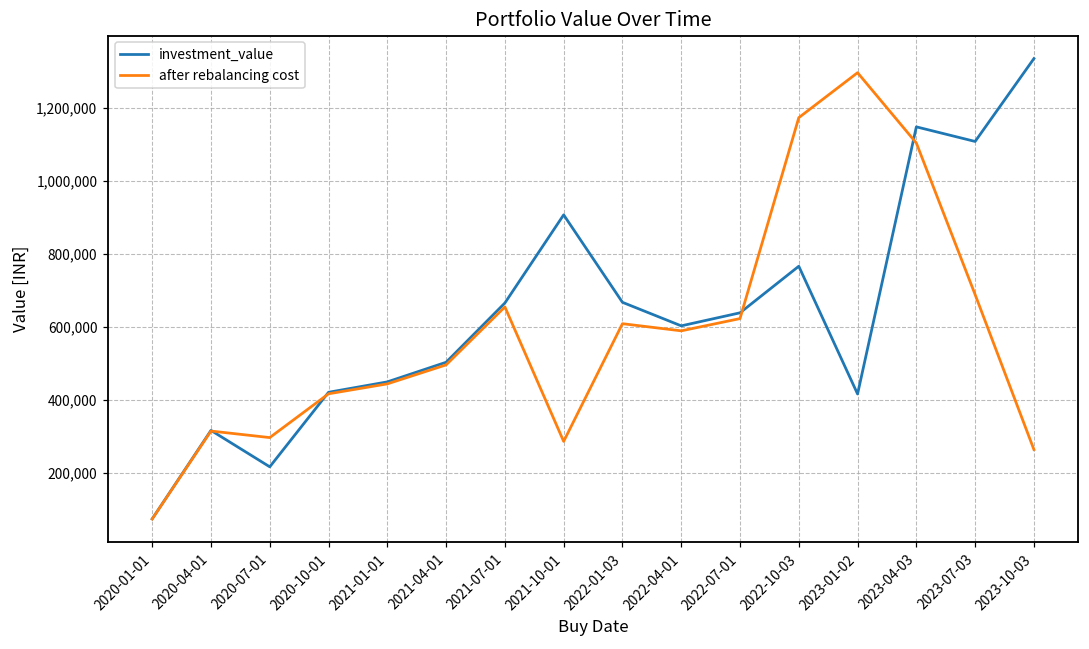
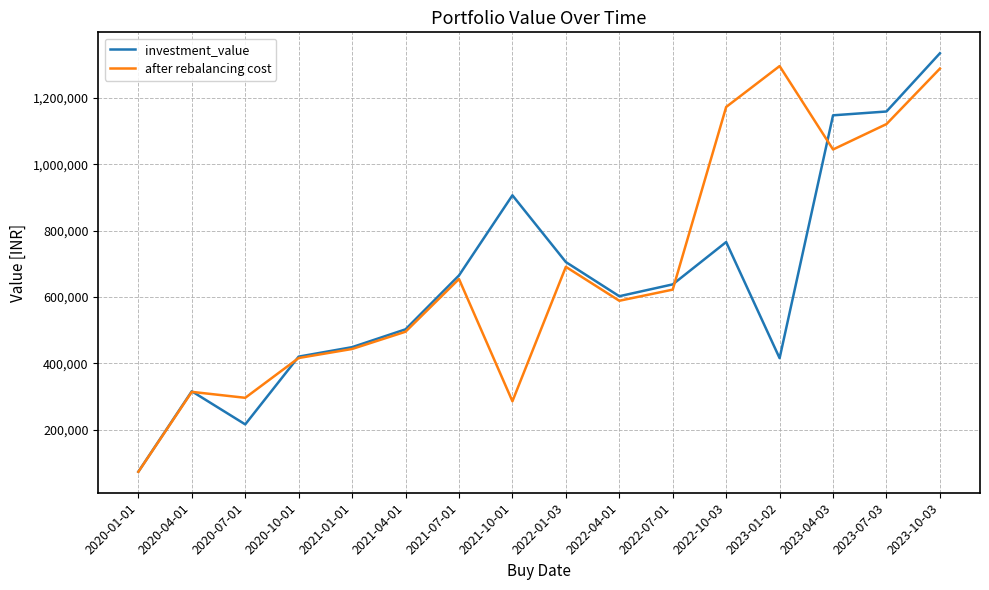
investment_value, 2022-01-03: 670,000 -> 710,000
after rebalancing cost, 2022-01-03: 610,000 -> 690,000
after rebalancing cost, 2023-04-03: 1,100,000 -> 1,040,000
investment_value, 2023-07-03: 1,110,000 -> 1,160,000
after rebalancing cost, 2023-07-03: 690,000 -> 1,120,000
after rebalancing cost, 2023-10-03: 260,000 -> 1,290,000
